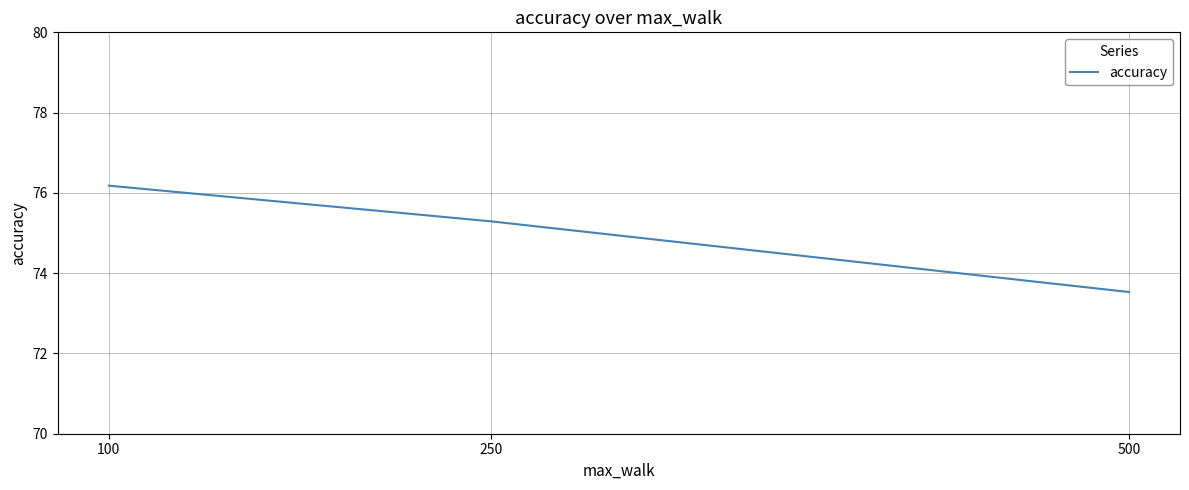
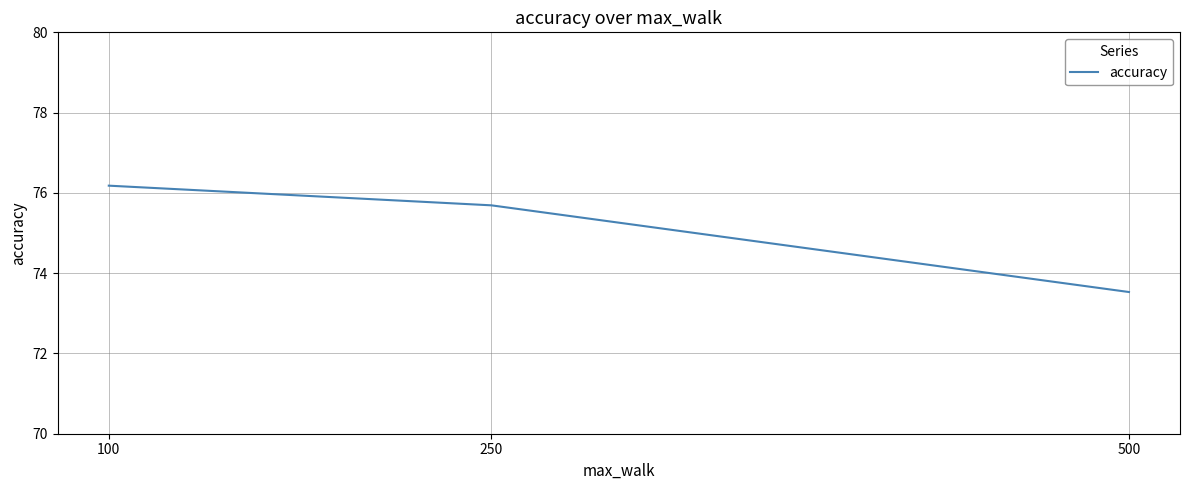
250: 75.3 -> 75.7
